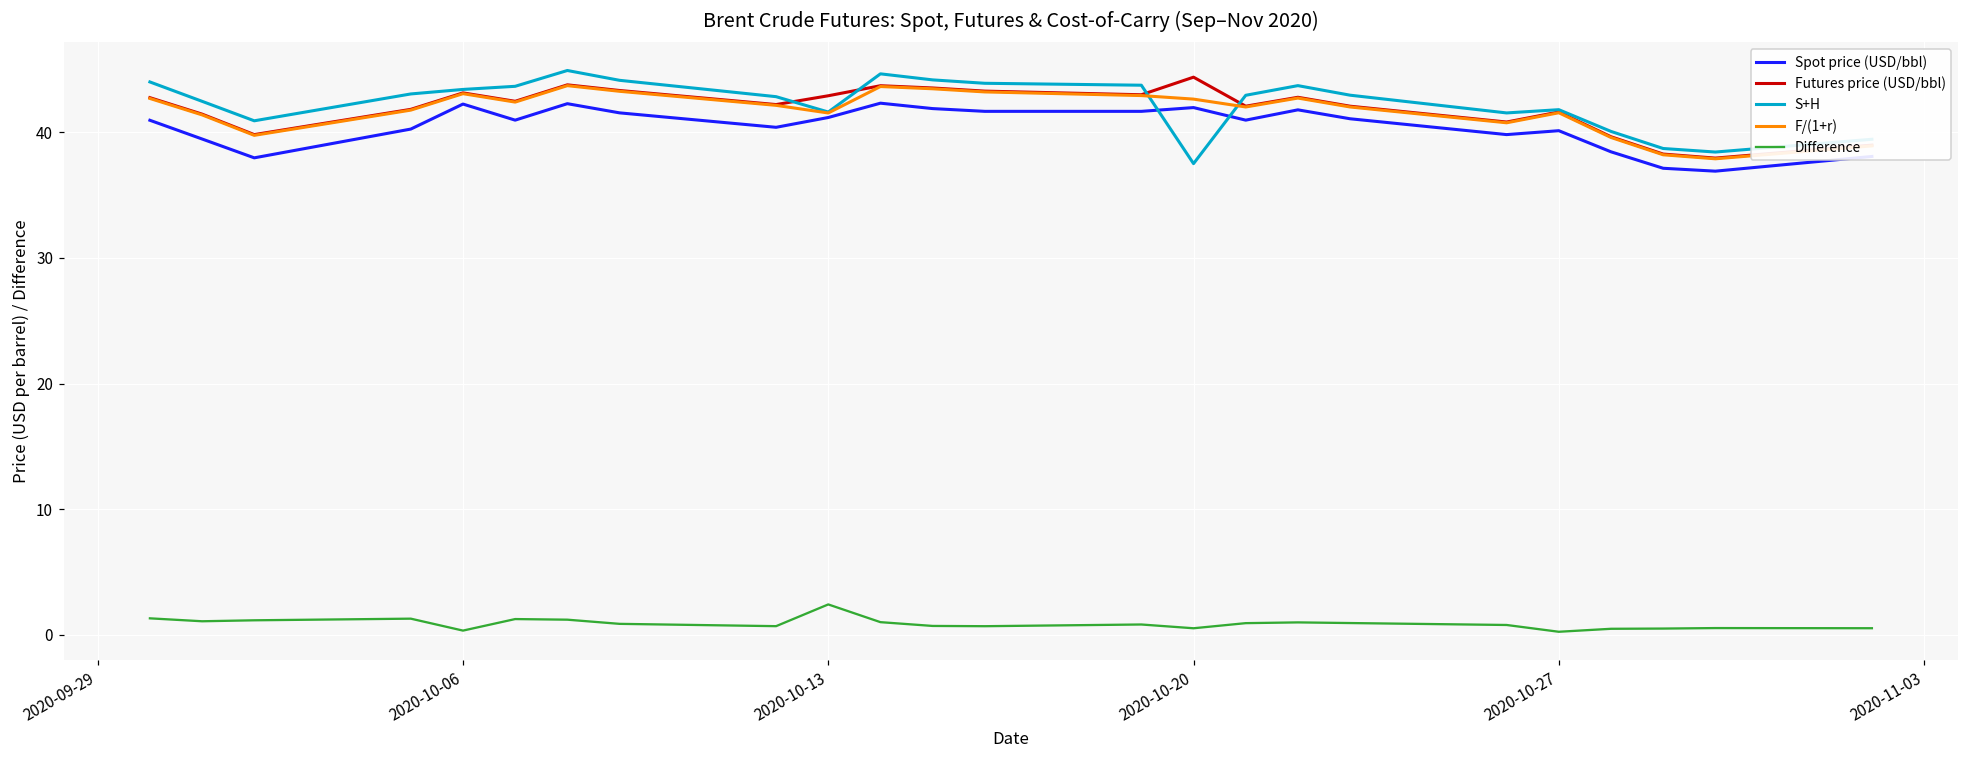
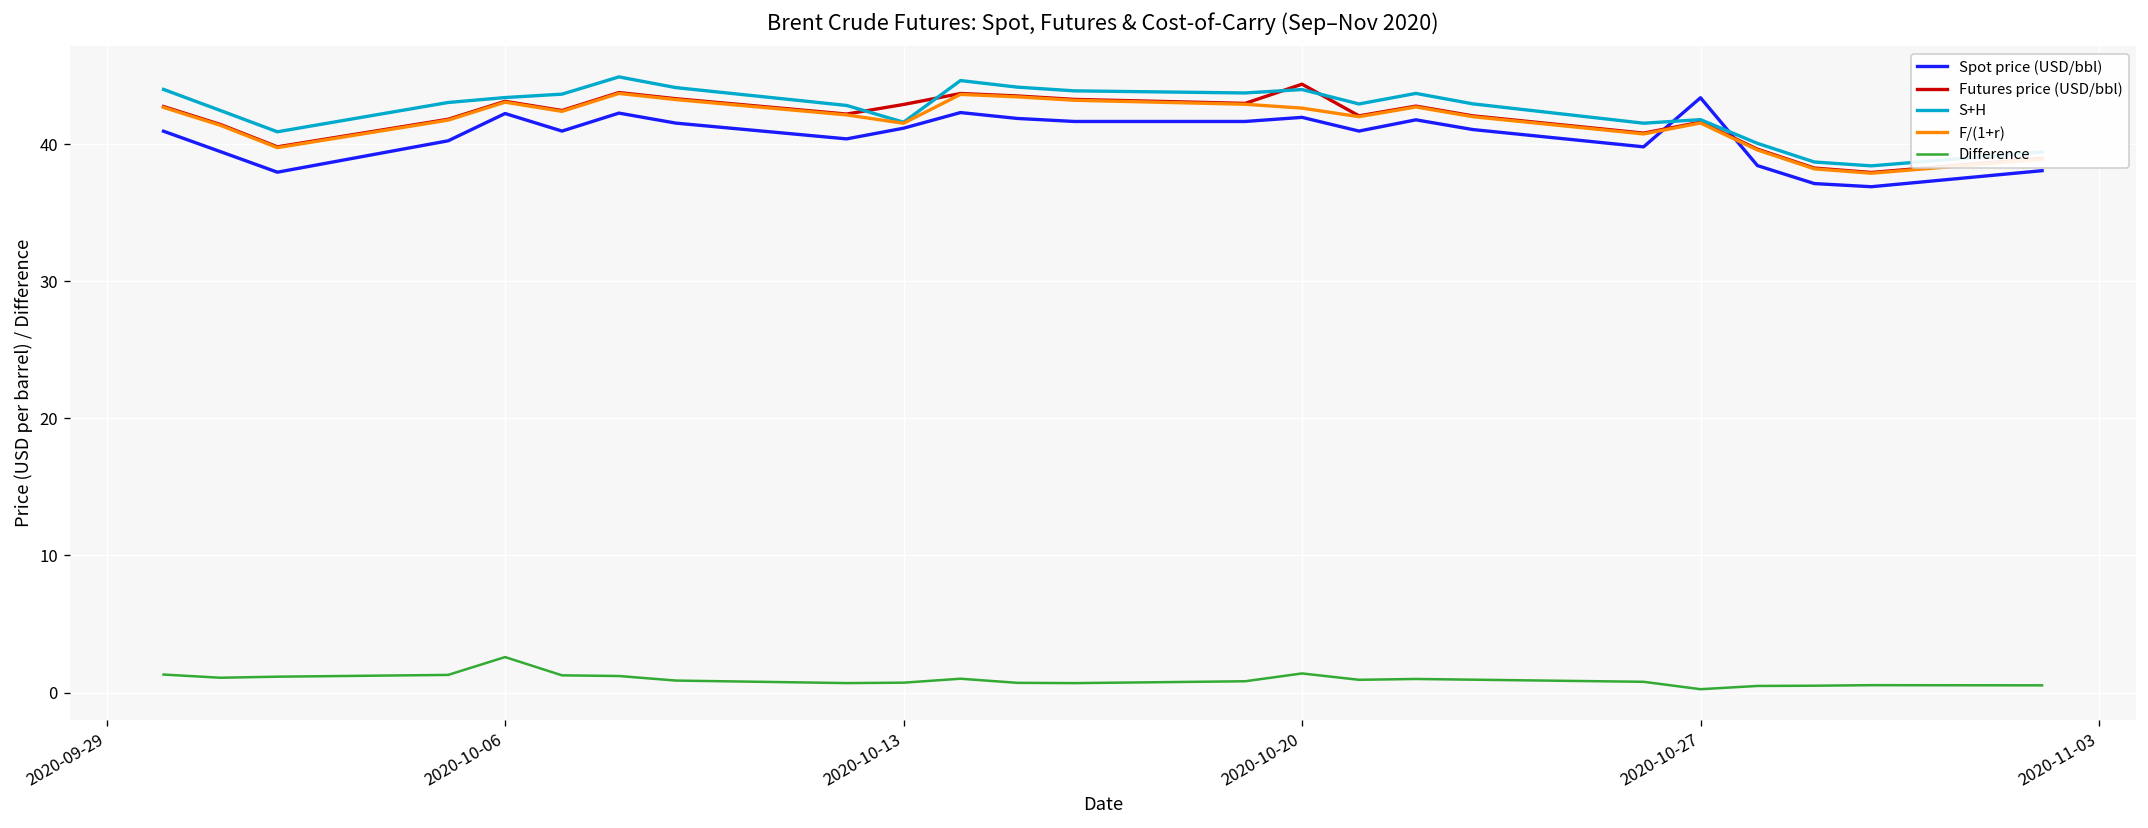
Difference, 2020-10-06: 0.3 -> 2.6
Difference, 2020-10-13: 2.4 -> 0.7
S+H, 2020-10-20: 37.5 -> 44.0
Difference, 2020-10-20: 0.5 -> 1.4
Spot price (USD/bbl), 2020-10-27: 40.1 -> 43.4
